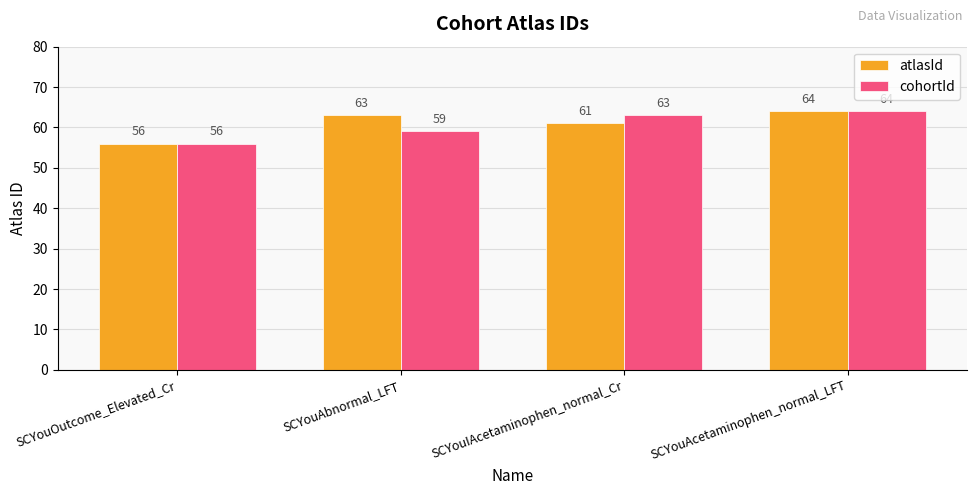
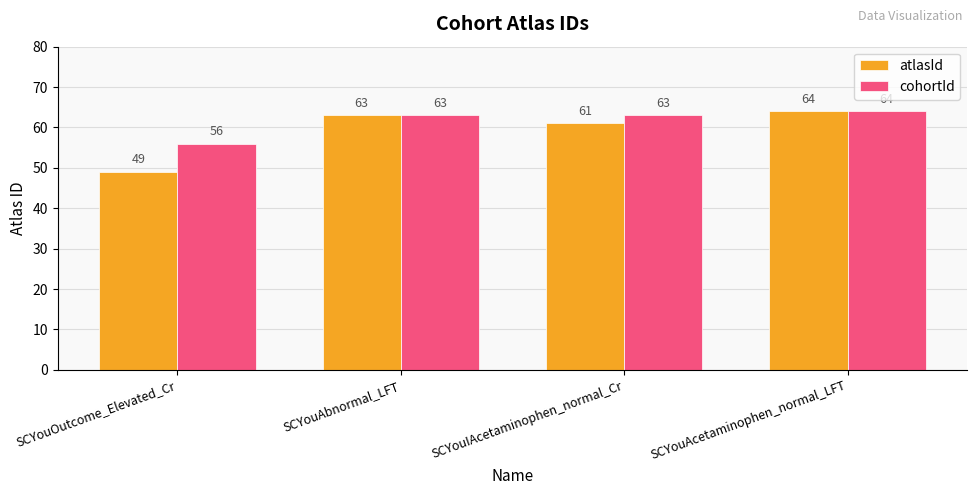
atlasId, SCYouOutcome_Elevated_Cr: 56 -> 49
cohortId, SCYouAbnormal_LFT: 59 -> 63
